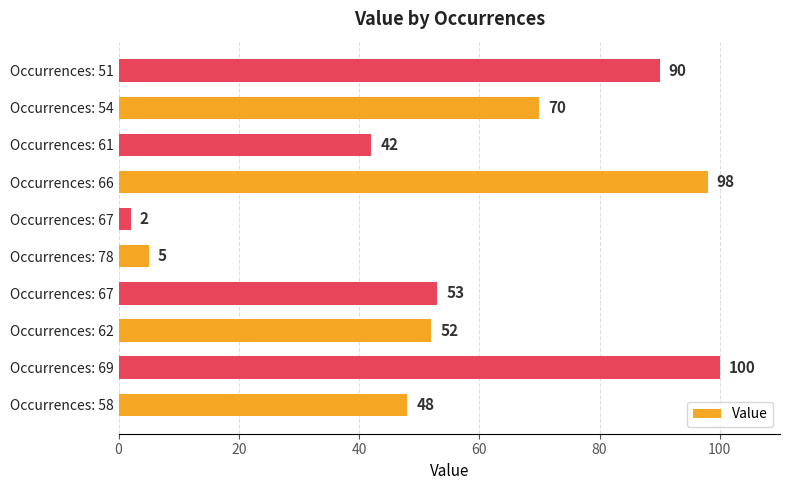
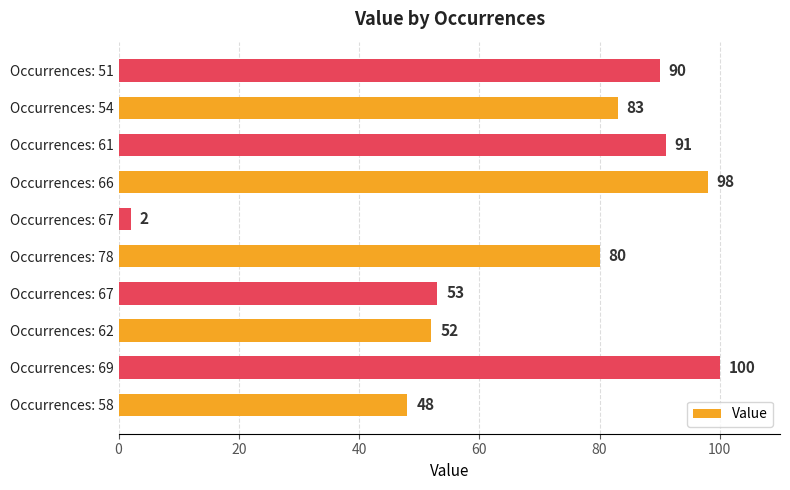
Occurrences: 54: 70 -> 83
Occurrences: 61: 42 -> 91
Occurrences: 78: 5 -> 80
